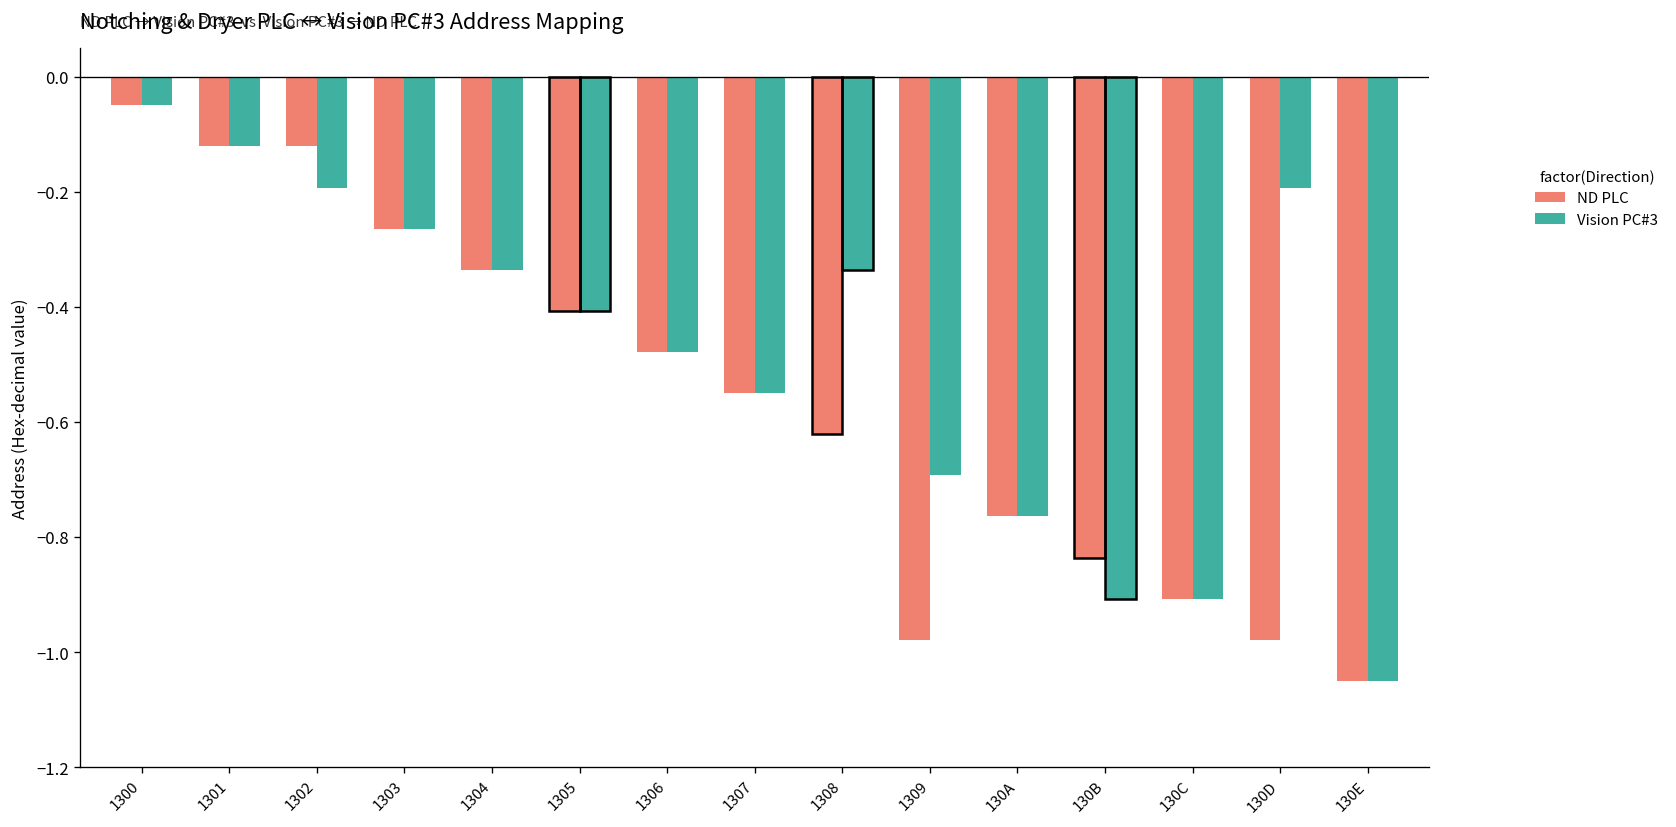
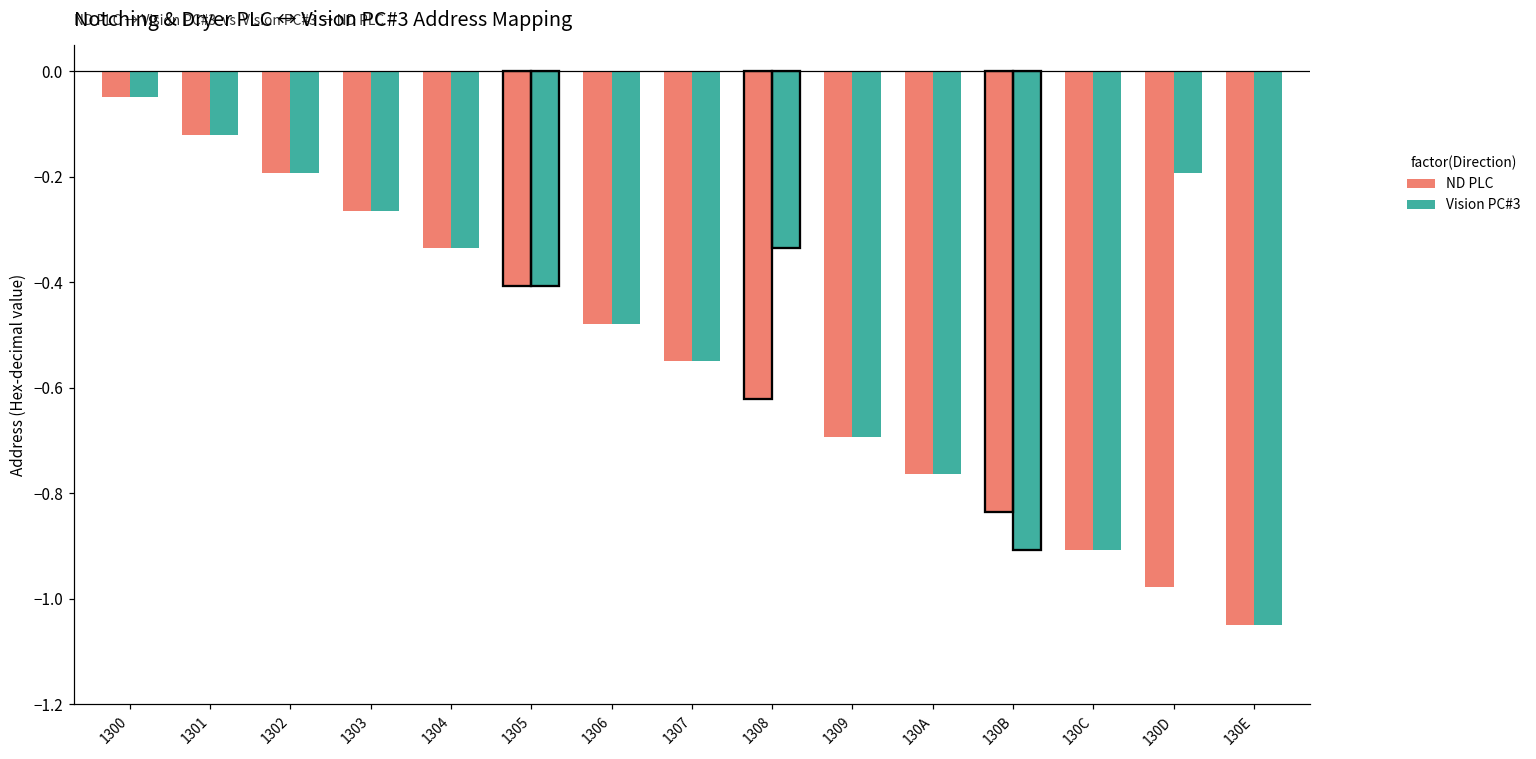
ND PLC, 1302: -0.12 -> -0.19
ND PLC, 1309: -0.98 -> -0.69
